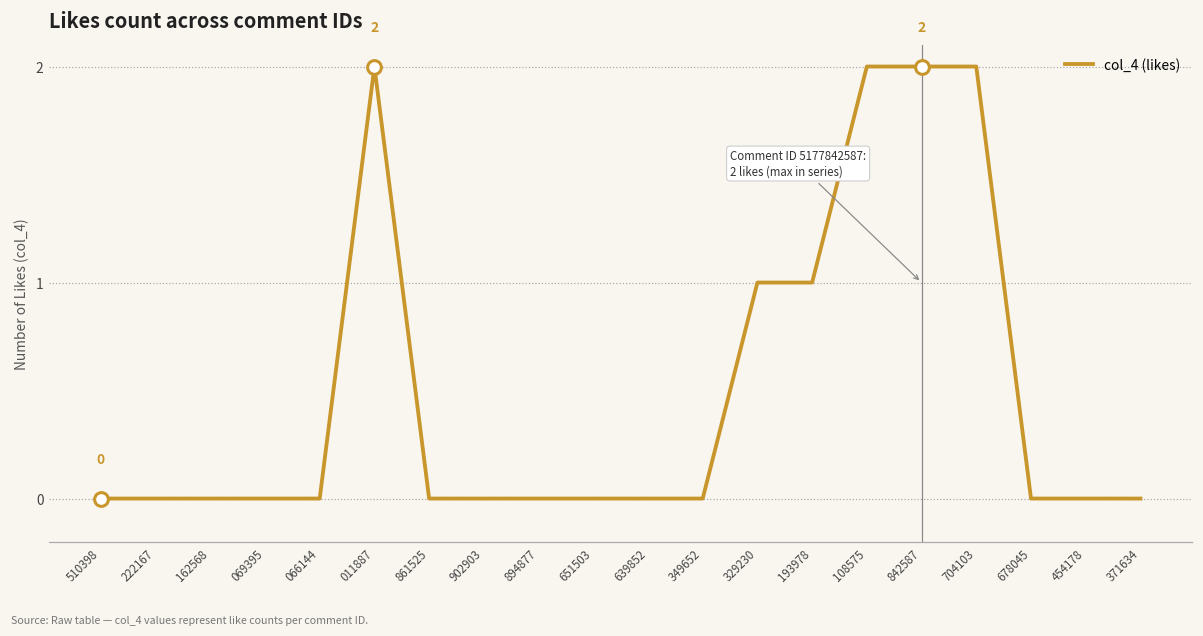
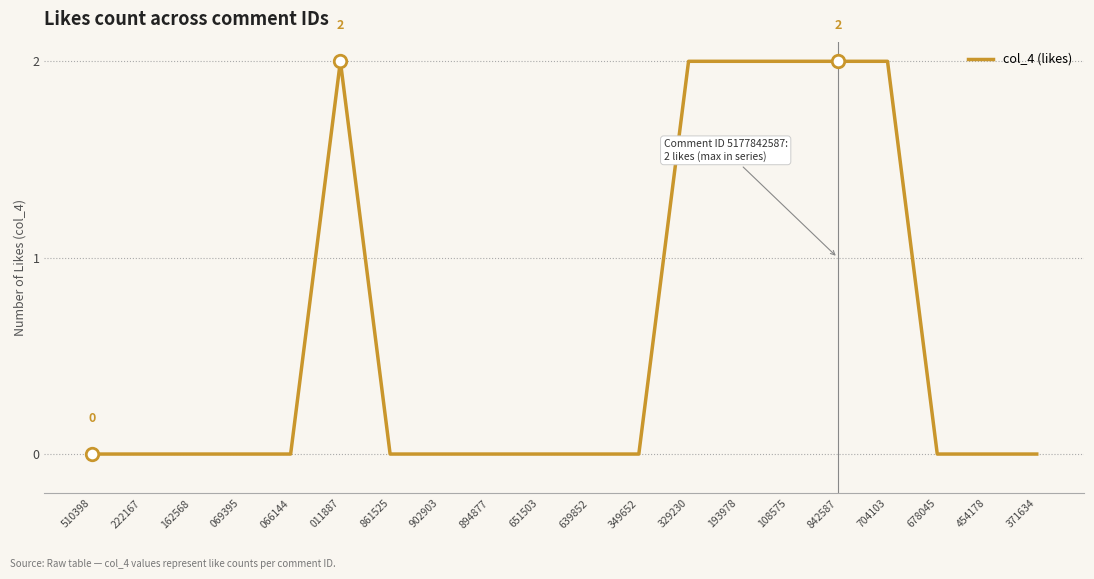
col_4 (likes), 329230: 1 -> 2
col_4 (likes), 193978: 1 -> 2
